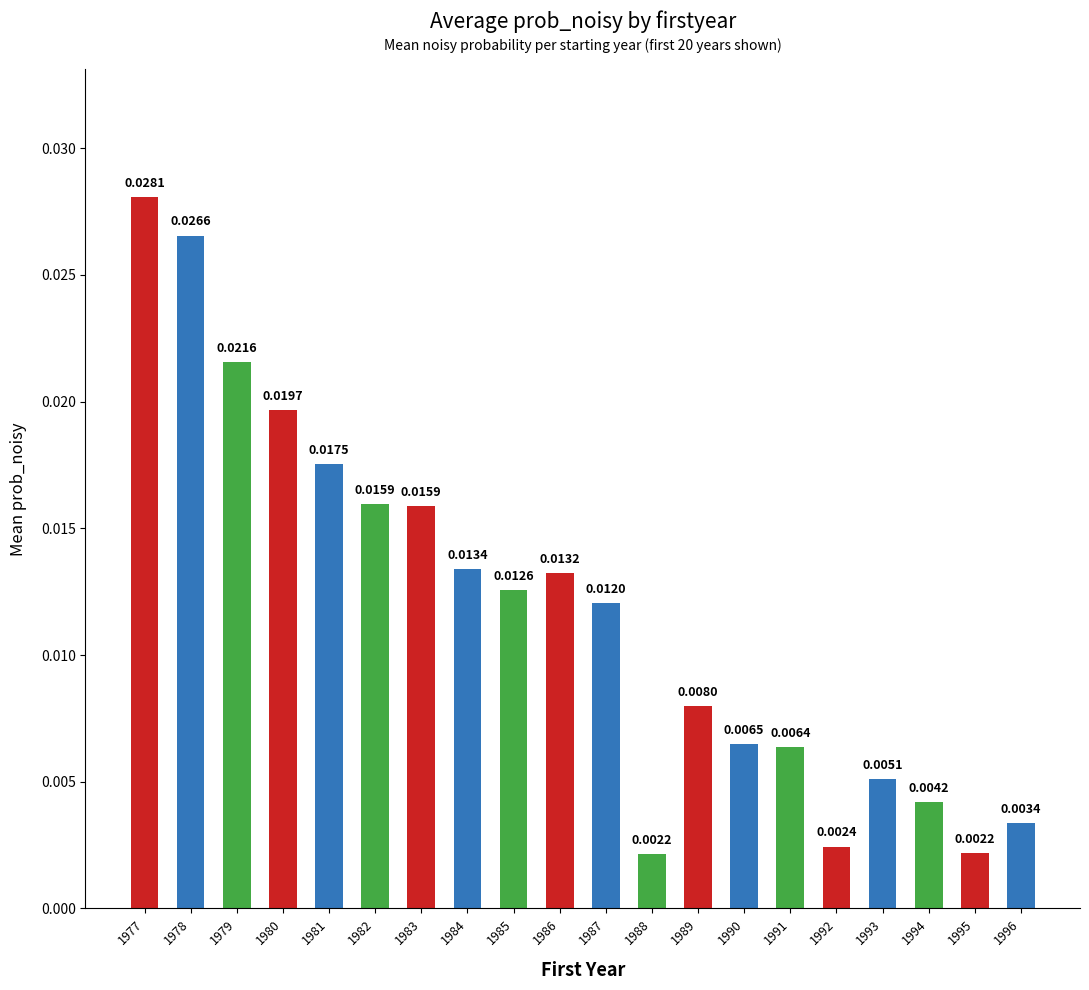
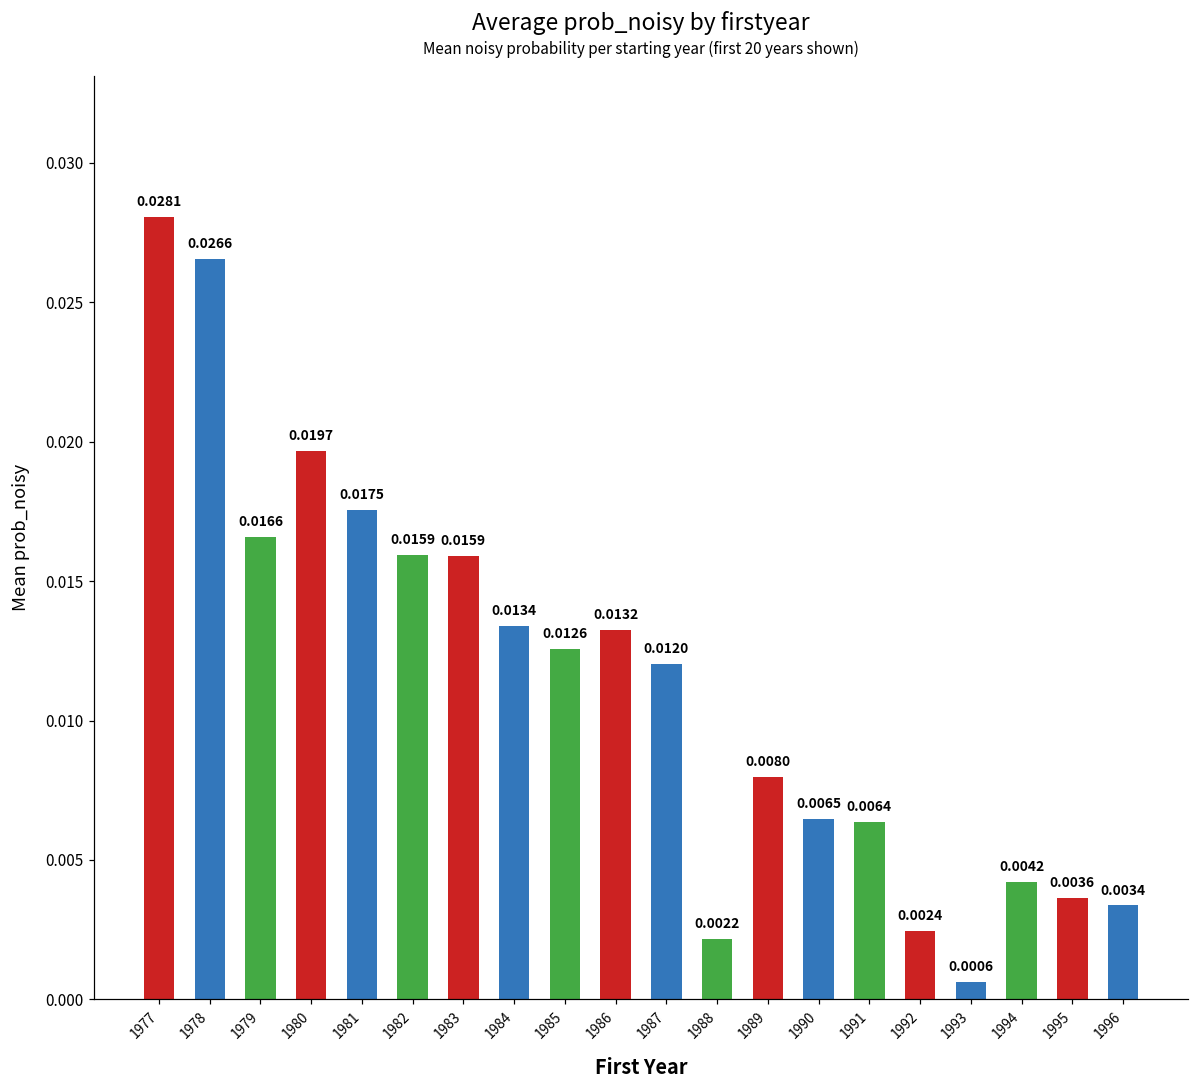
1979: 0.0216 -> 0.0166
1993: 0.0051 -> 0.0006
1995: 0.0022 -> 0.0036
